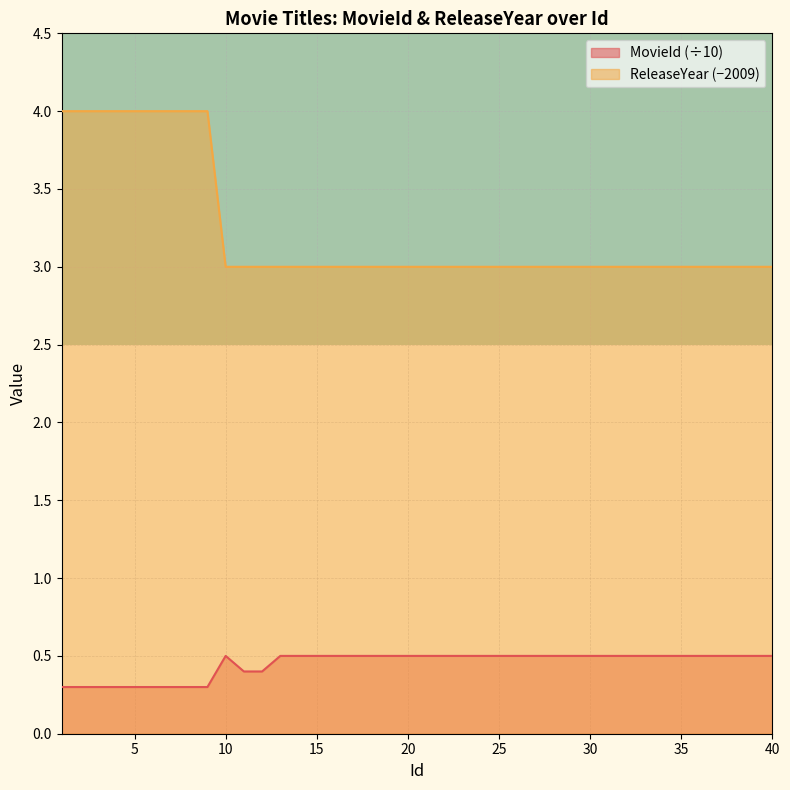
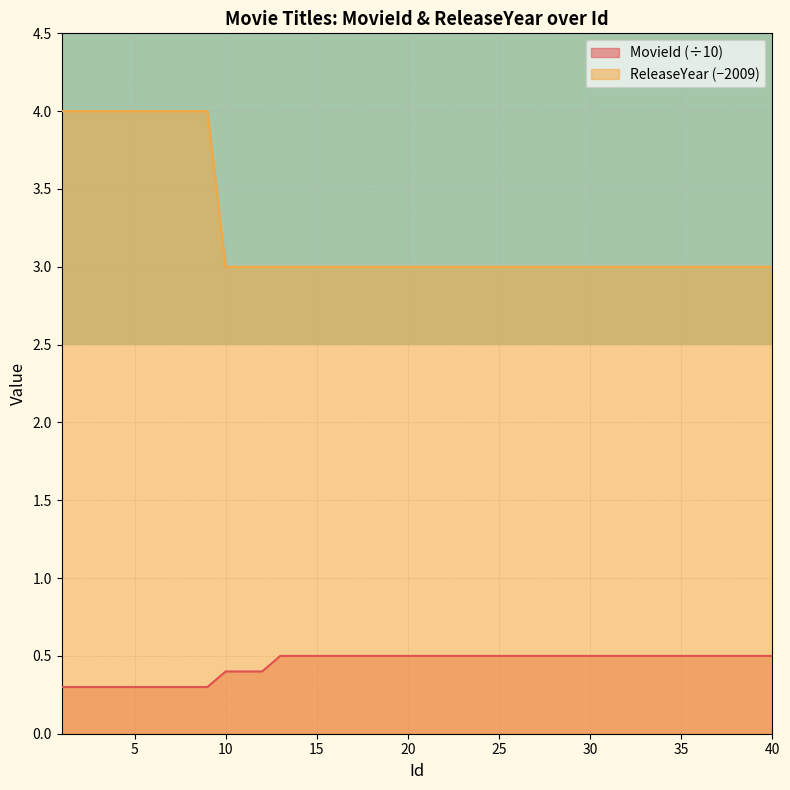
MovieId (÷10), 10: 0.50 -> 0.40
